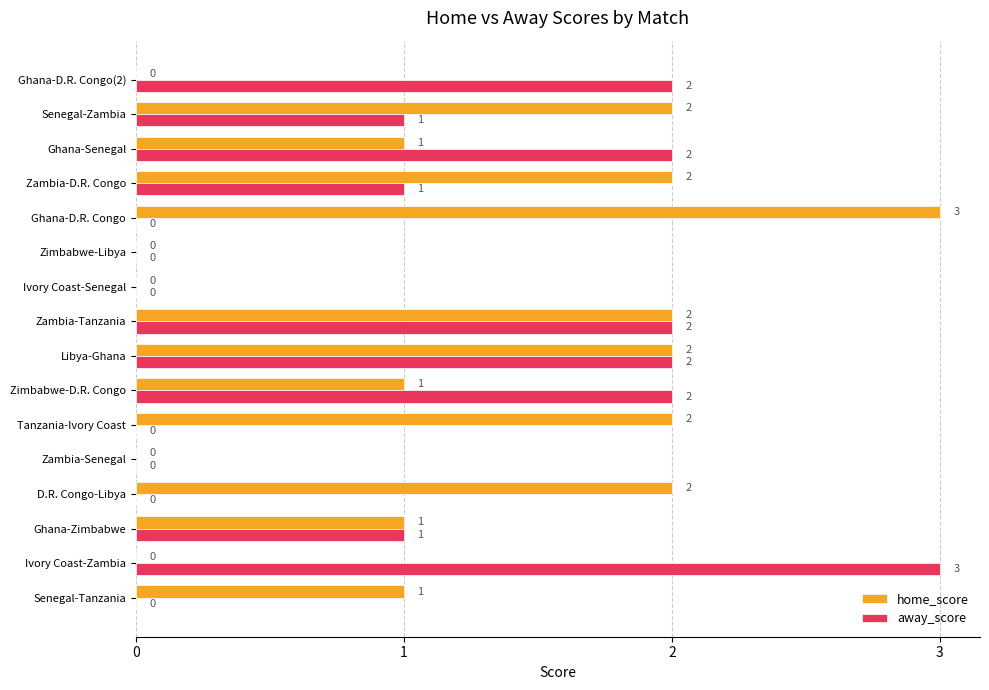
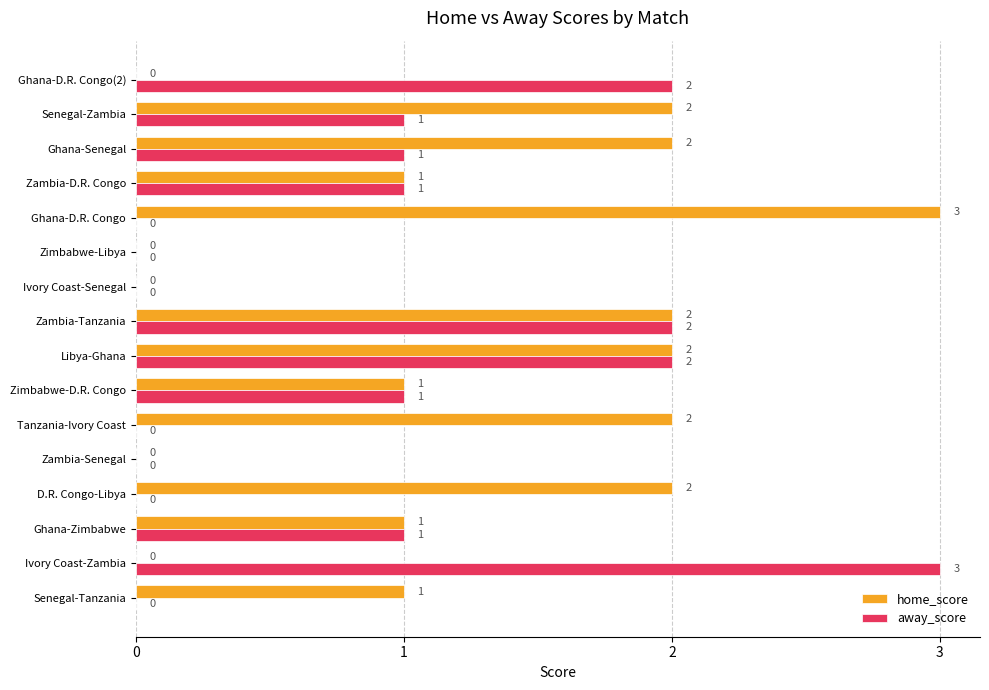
home_score, Ghana-Senegal: 1 -> 2
away_score, Ghana-Senegal: 2 -> 1
home_score, Zambia-D.R. Congo: 2 -> 1
away_score, Zimbabwe-D.R. Congo: 2 -> 1
